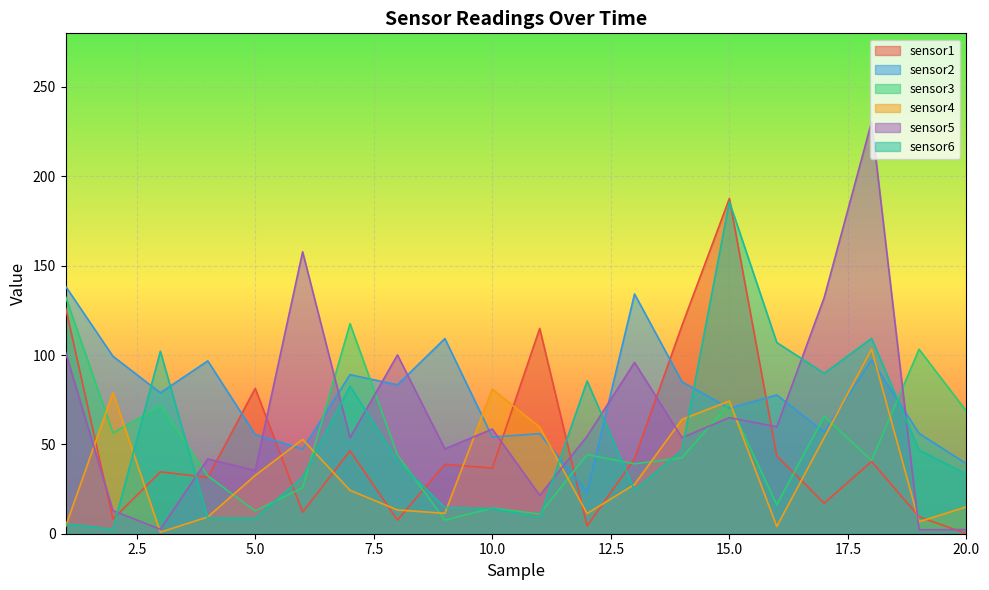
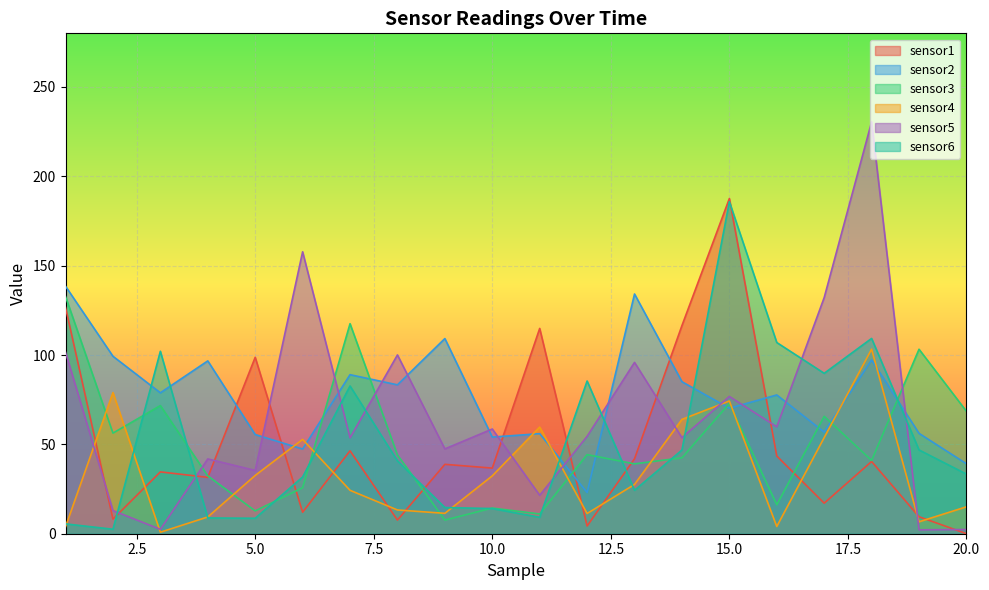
sensor1, 5.0: 81 -> 99
sensor4, 10.0: 81 -> 32
sensor5, 15.0: 65 -> 77
